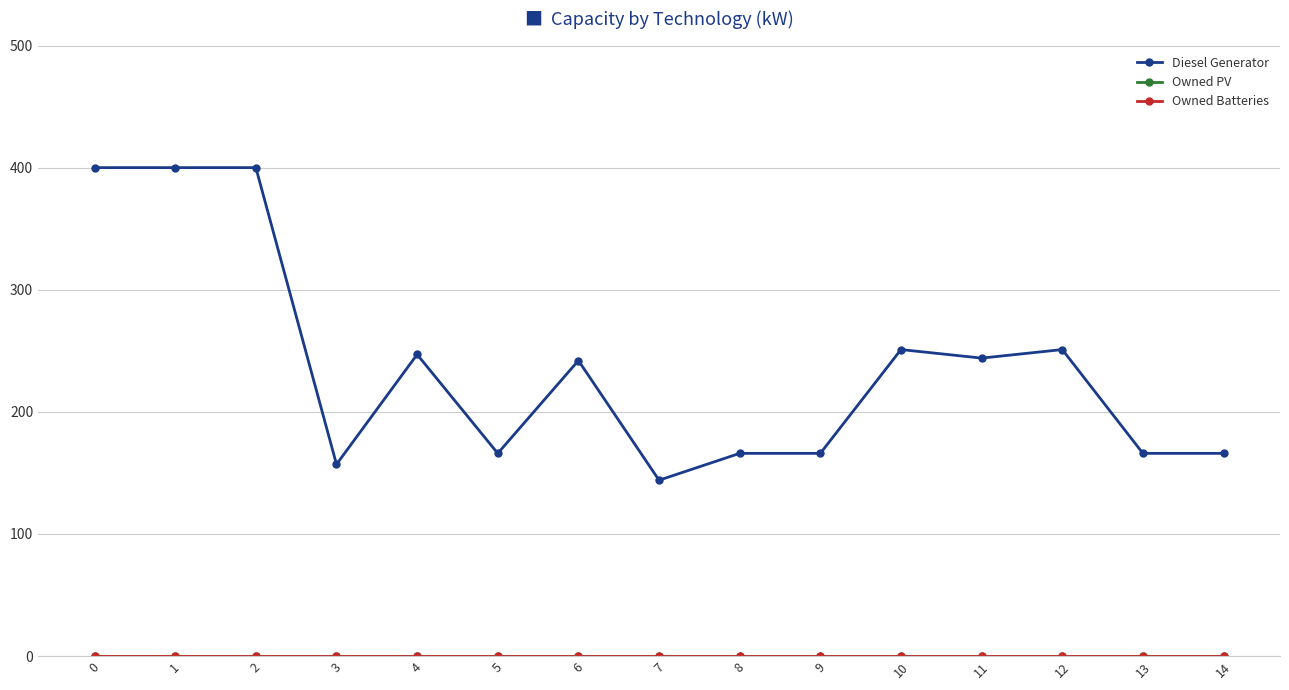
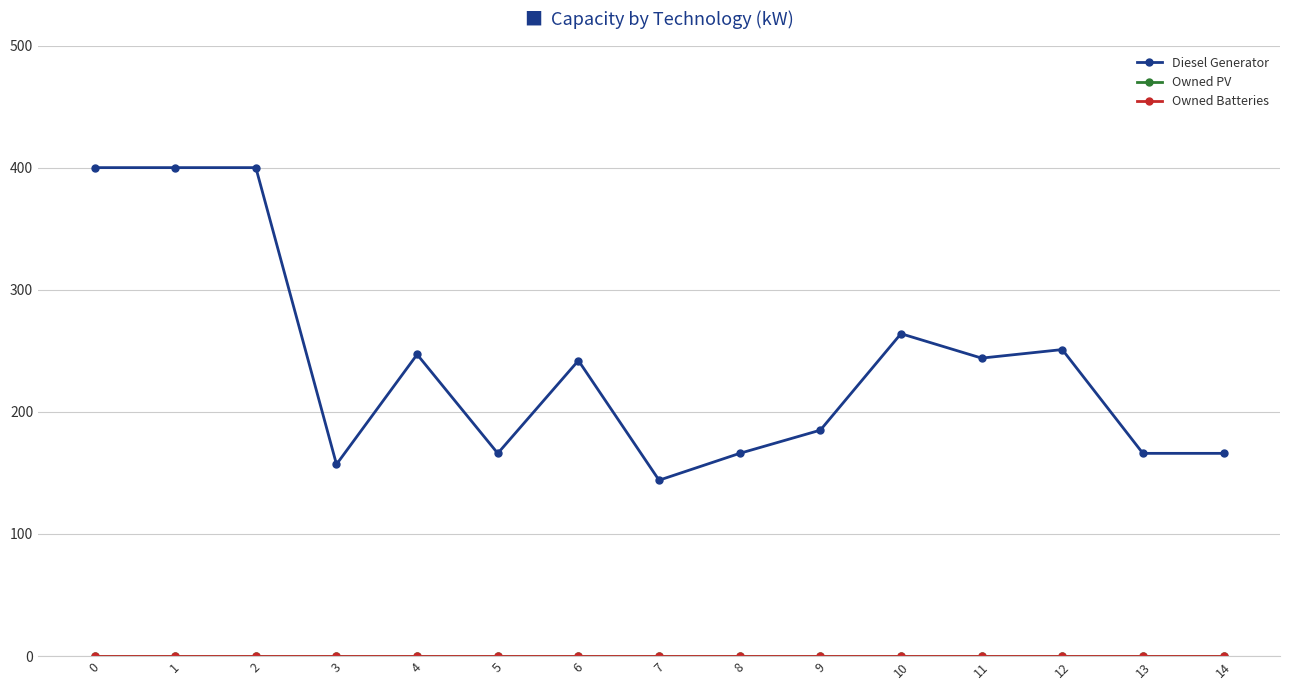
Diesel Generator, 9: 166 -> 185
Diesel Generator, 10: 251 -> 264
